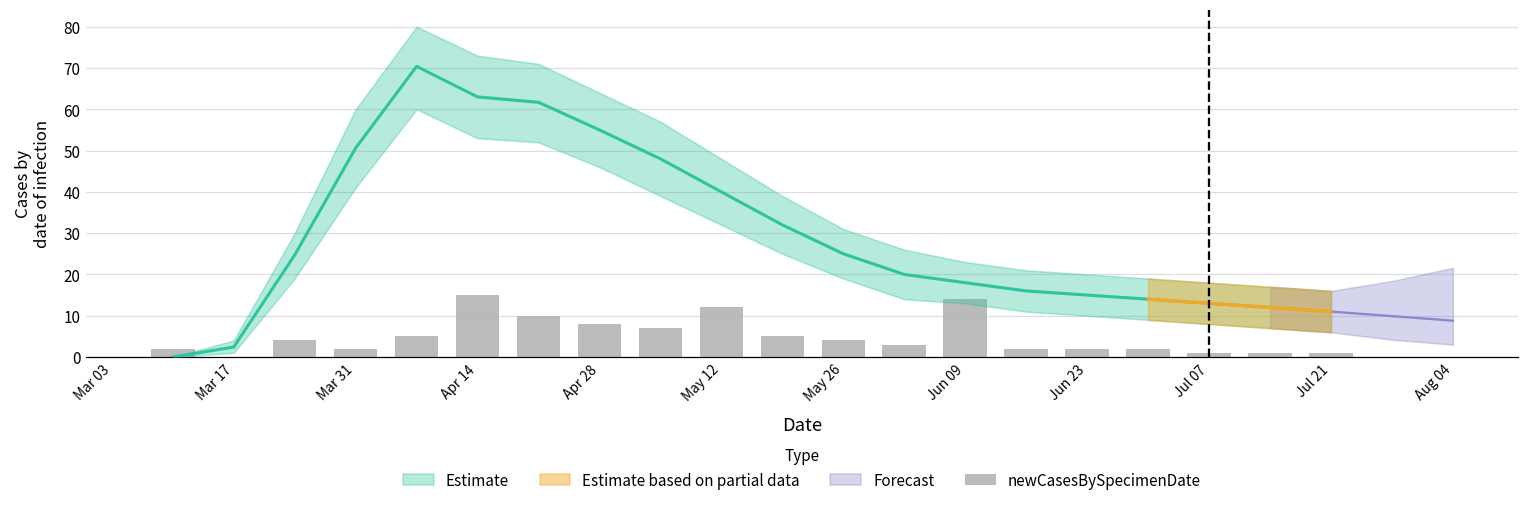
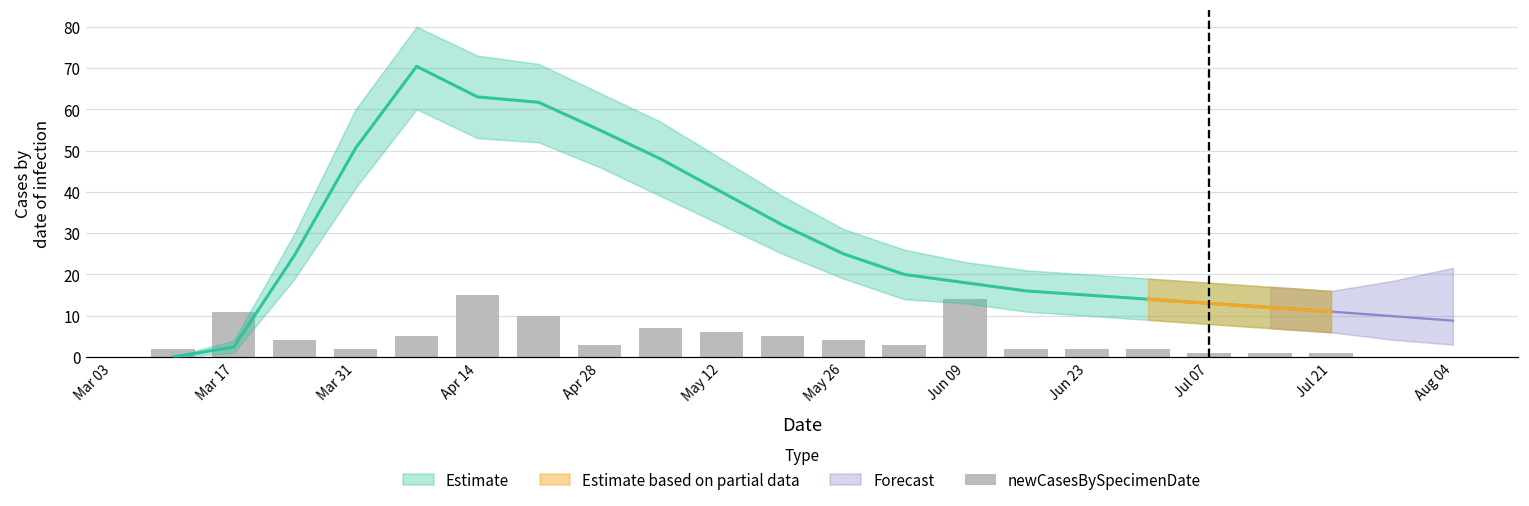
newCasesBySpecimenDate, Mar 17: 0 -> 11
newCasesBySpecimenDate, Apr 28: 8 -> 3
newCasesBySpecimenDate, May 12: 12 -> 6
